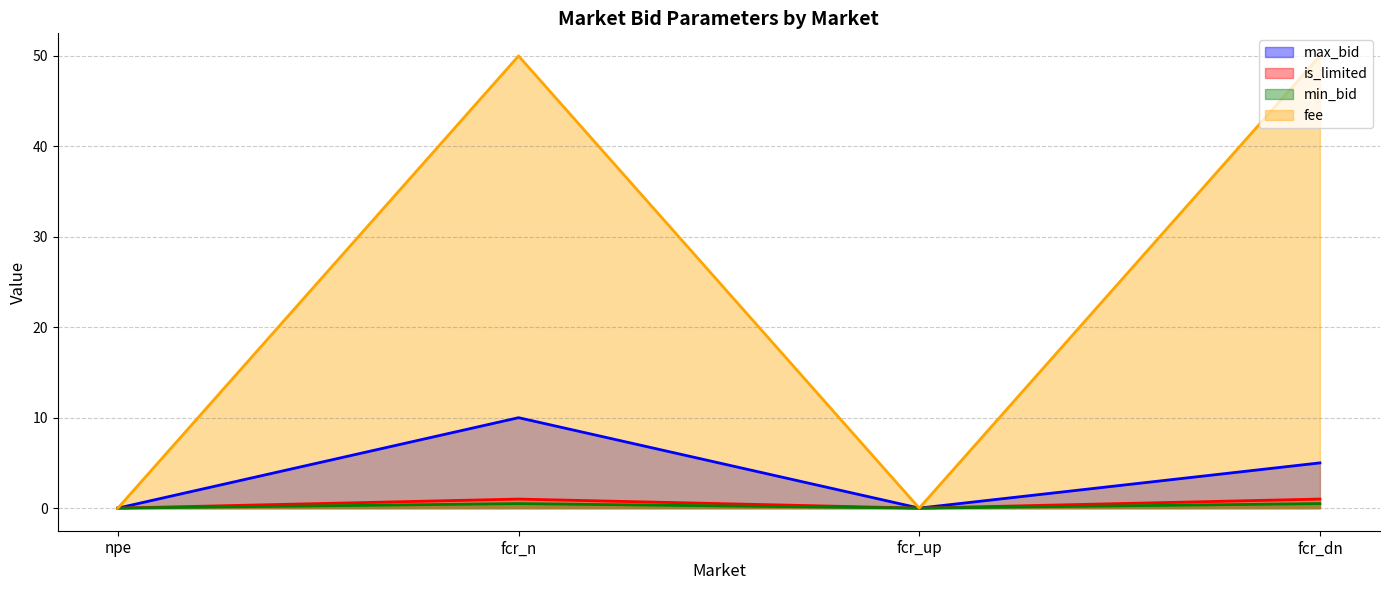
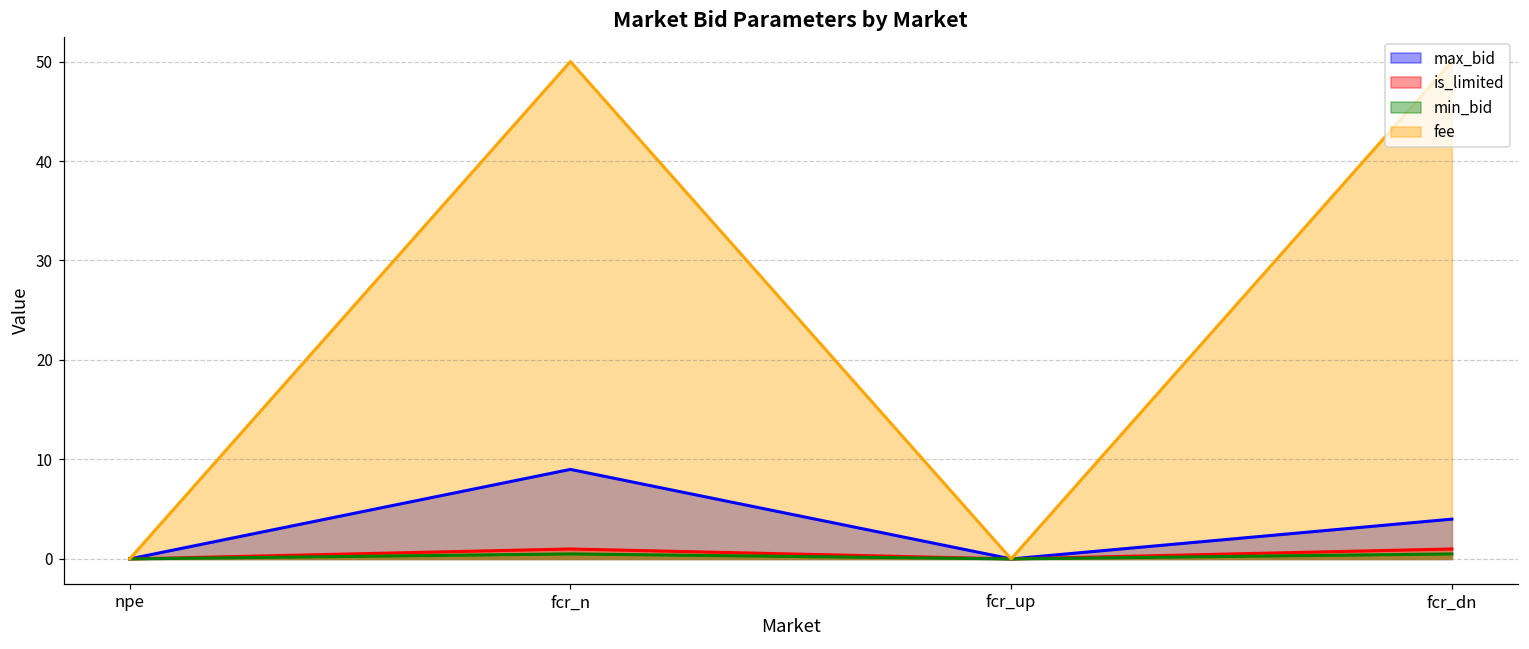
max_bid, fcr_n: 10 -> 9
max_bid, fcr_dn: 5 -> 4
